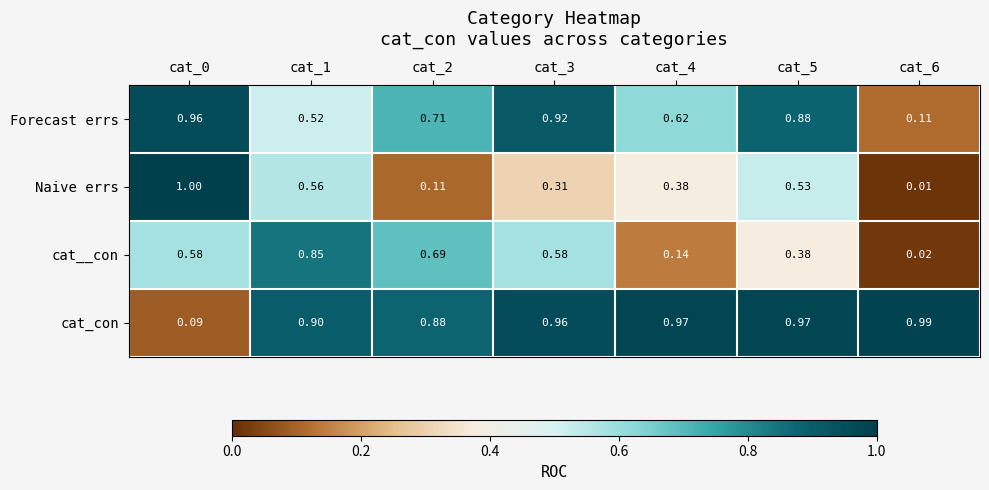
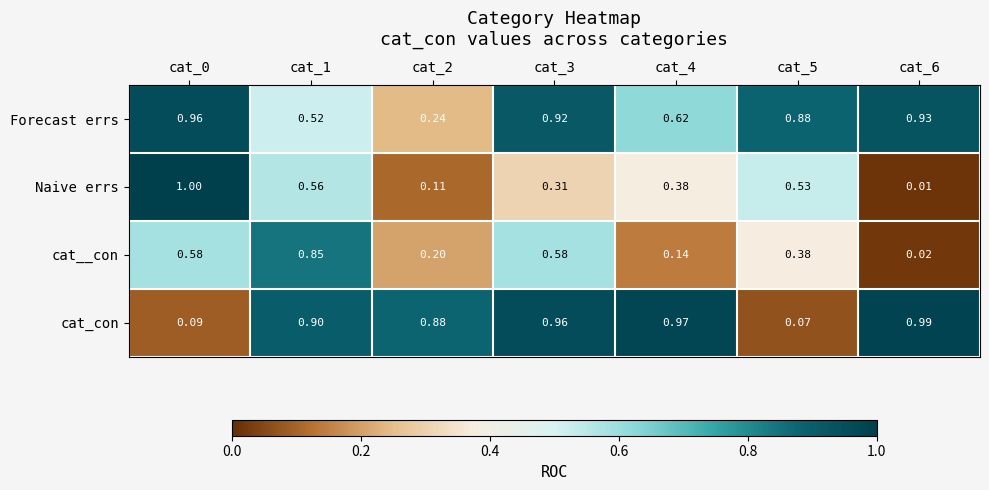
Forecast errs, cat_2: 0.71 -> 0.24
Forecast errs, cat_6: 0.11 -> 0.93
cat__con, cat_2: 0.69 -> 0.20
cat_con, cat_5: 0.97 -> 0.07
